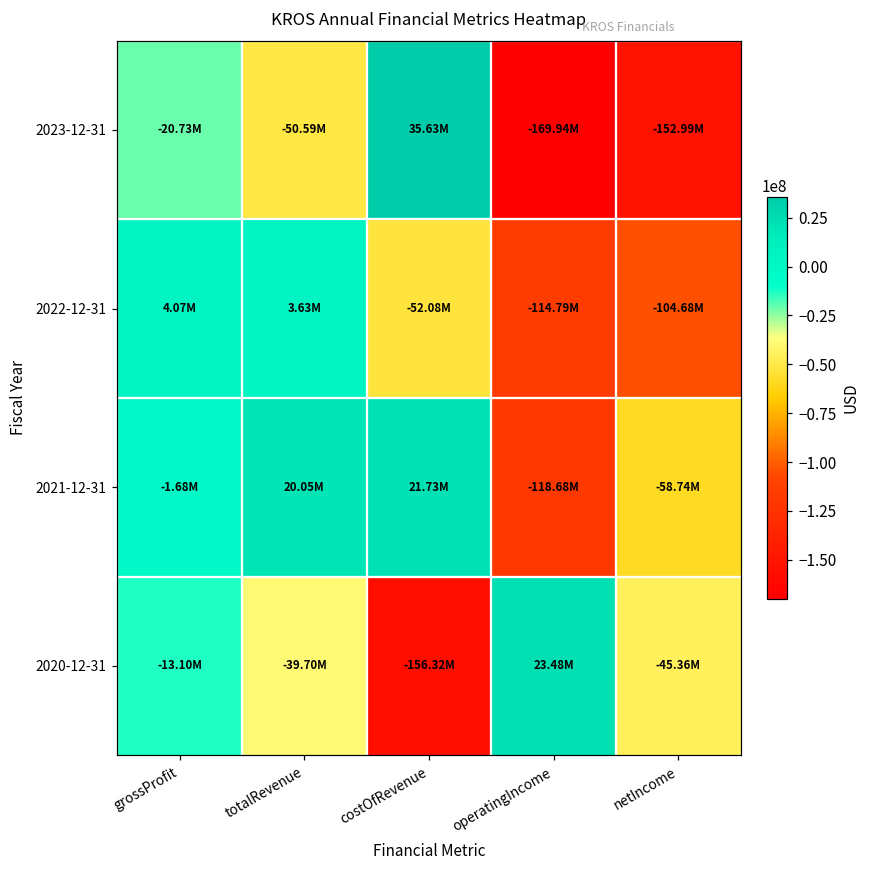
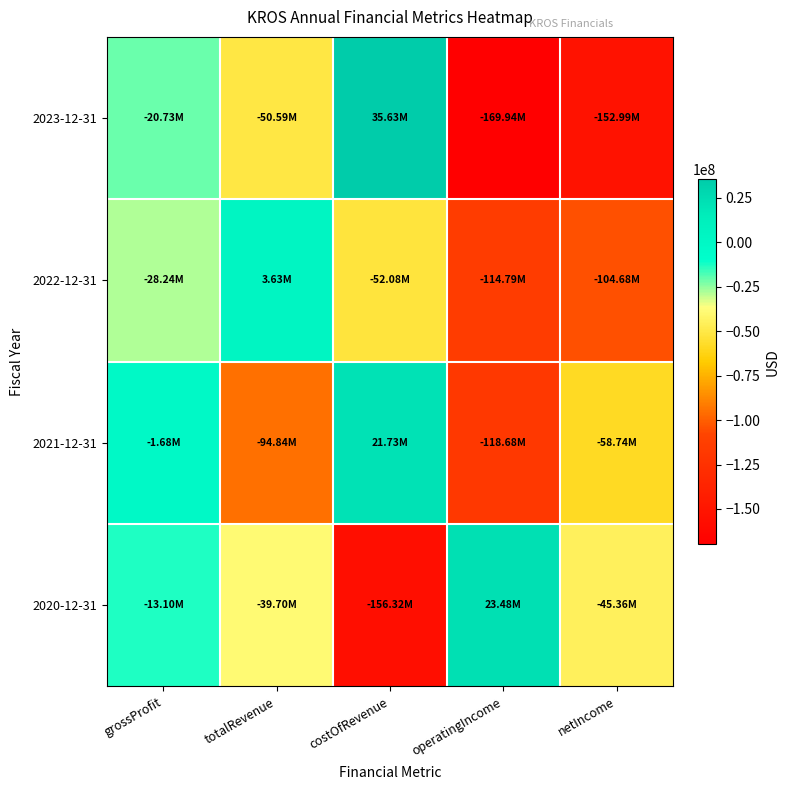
2022-12-31, grossProfit: 4.07M -> -28.24M
2021-12-31, totalRevenue: 20.05M -> -94.84M
